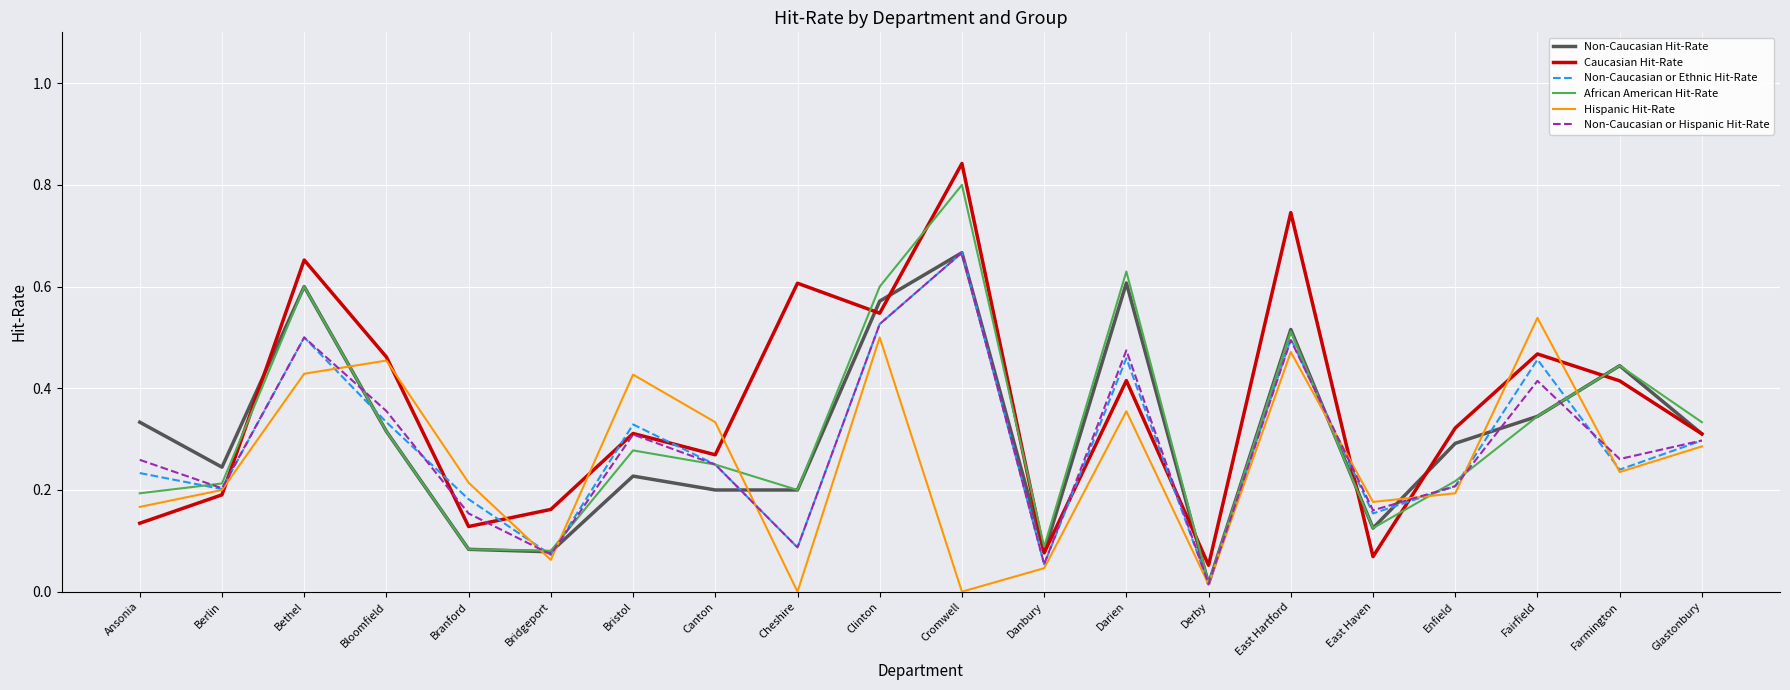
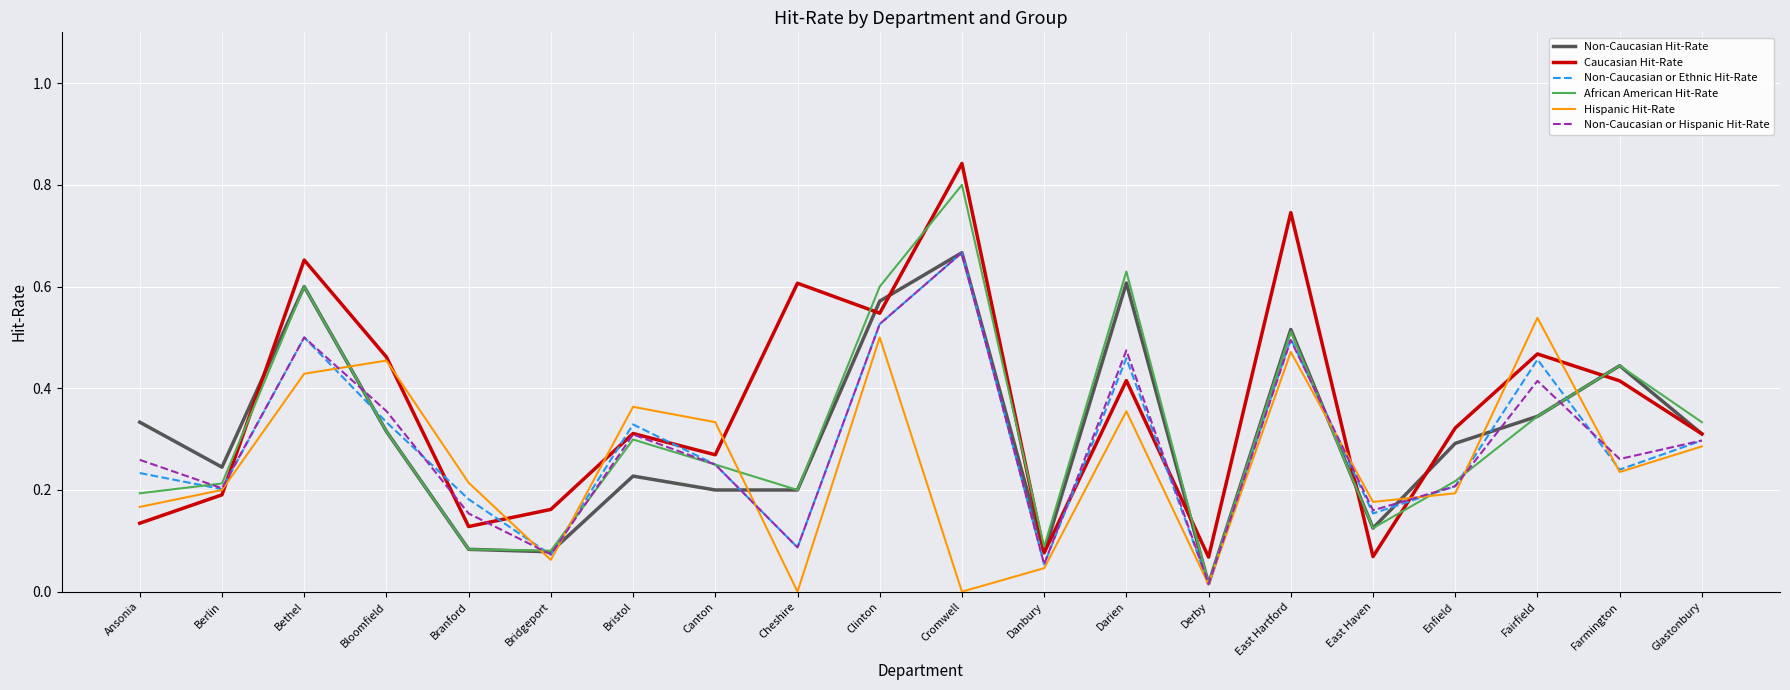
African American Hit-Rate, Bristol: 0.28 -> 0.30
Hispanic Hit-Rate, Bristol: 0.43 -> 0.36
Caucasian Hit-Rate, Derby: 0.05 -> 0.07
